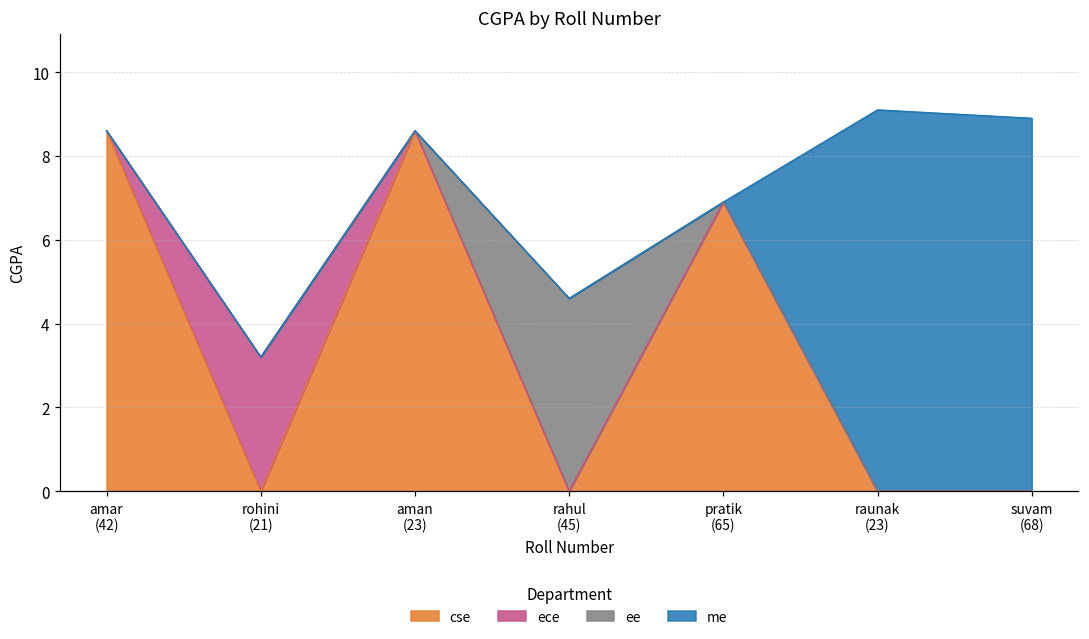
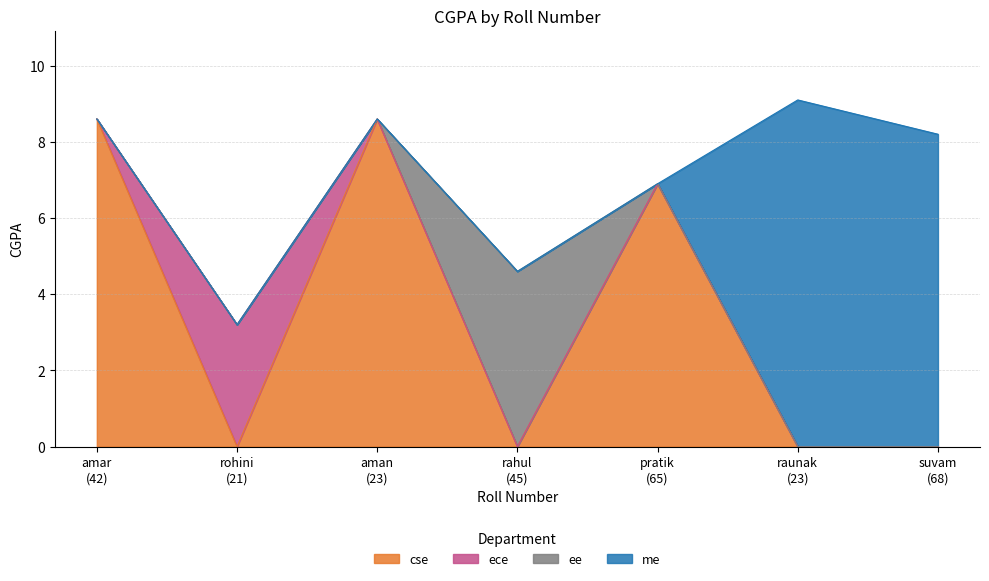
me, suvam (68): 8.9 -> 8.2
